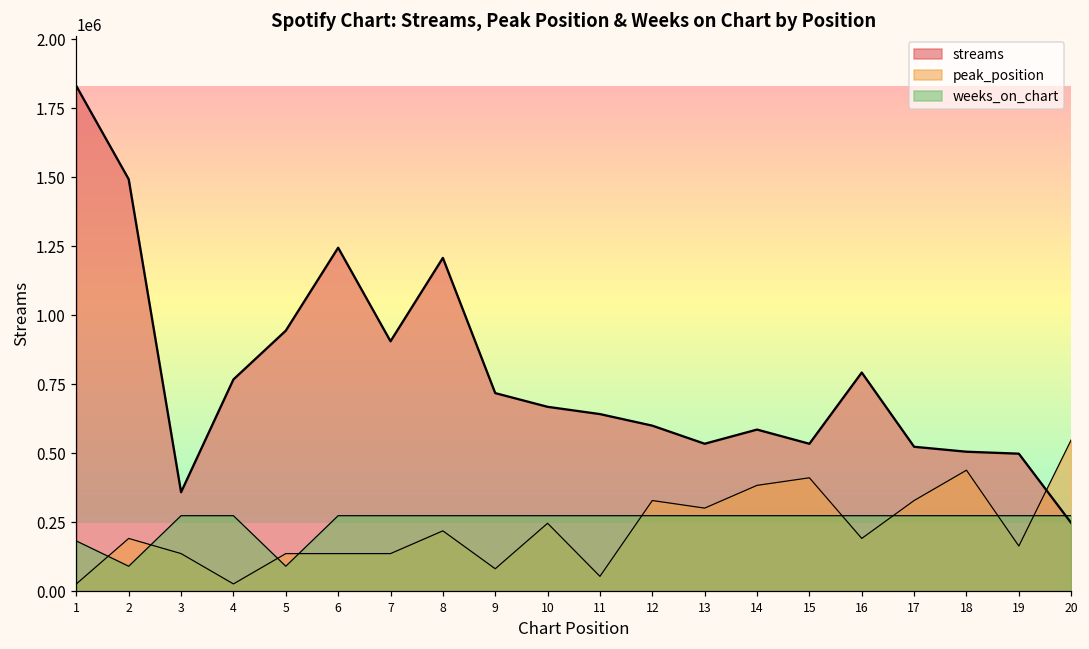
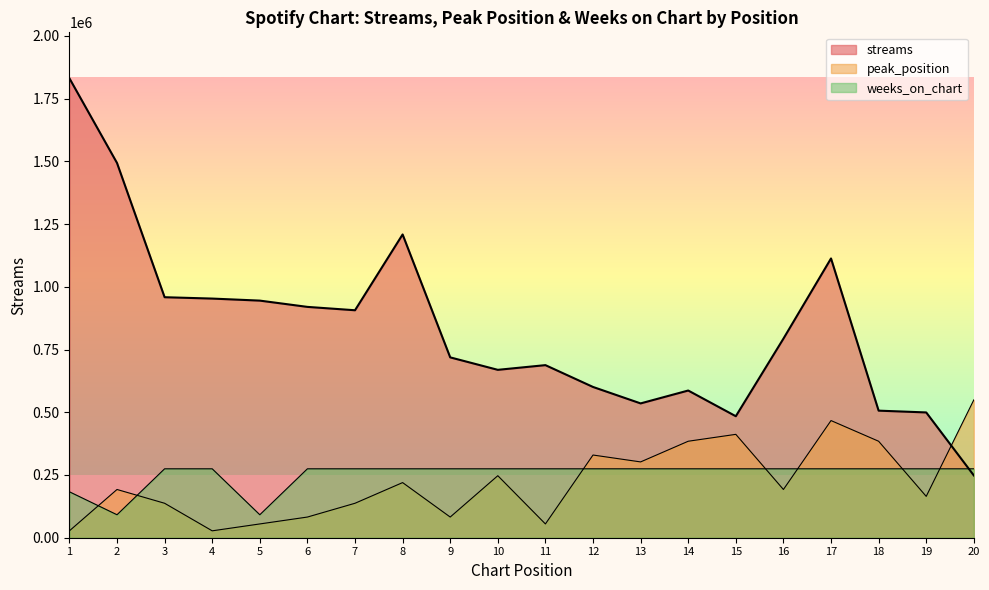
streams, 3: 360000 -> 960000
streams, 4: 770000 -> 950000
peak_position, 5: 140000 -> 50000
streams, 6: 1250000 -> 920000
peak_position, 6: 140000 -> 80000
streams, 11: 640000 -> 690000
streams, 15: 540000 -> 480000
streams, 17: 520000 -> 1110000
peak_position, 17: 330000 -> 470000
peak_position, 18: 440000 -> 380000
